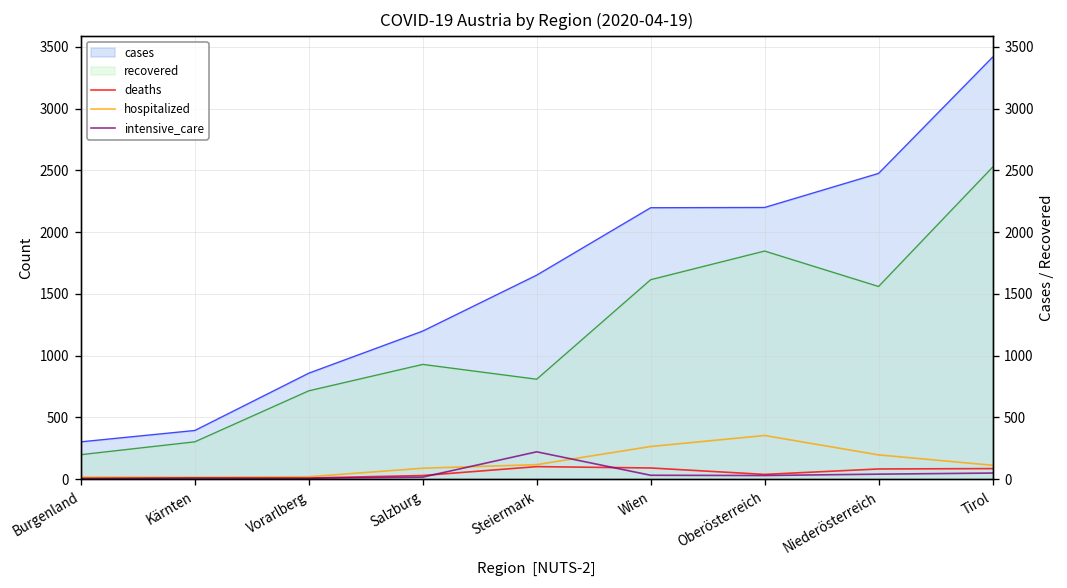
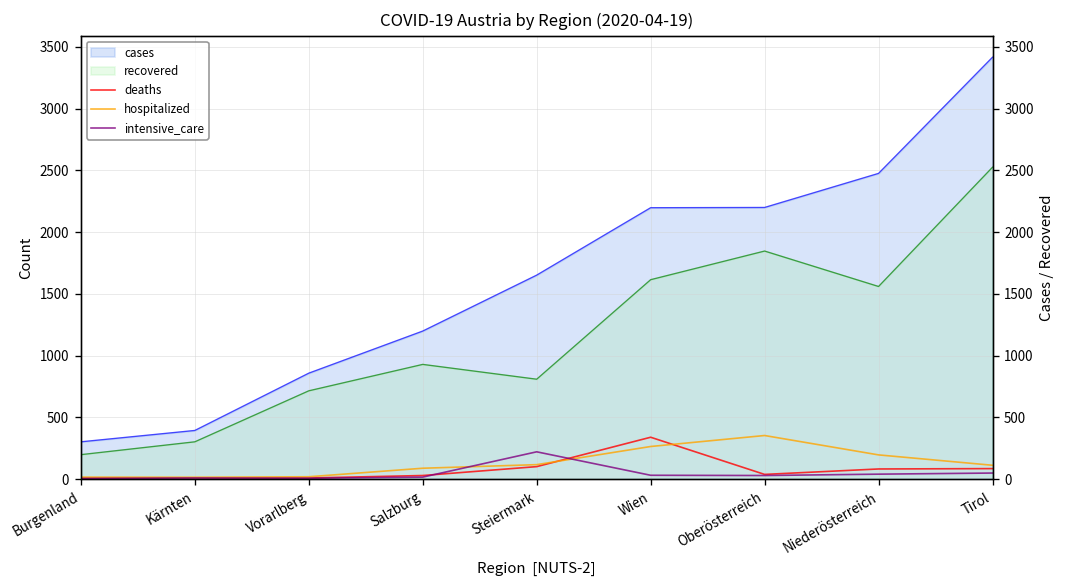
deaths, Wien: 90 -> 340
